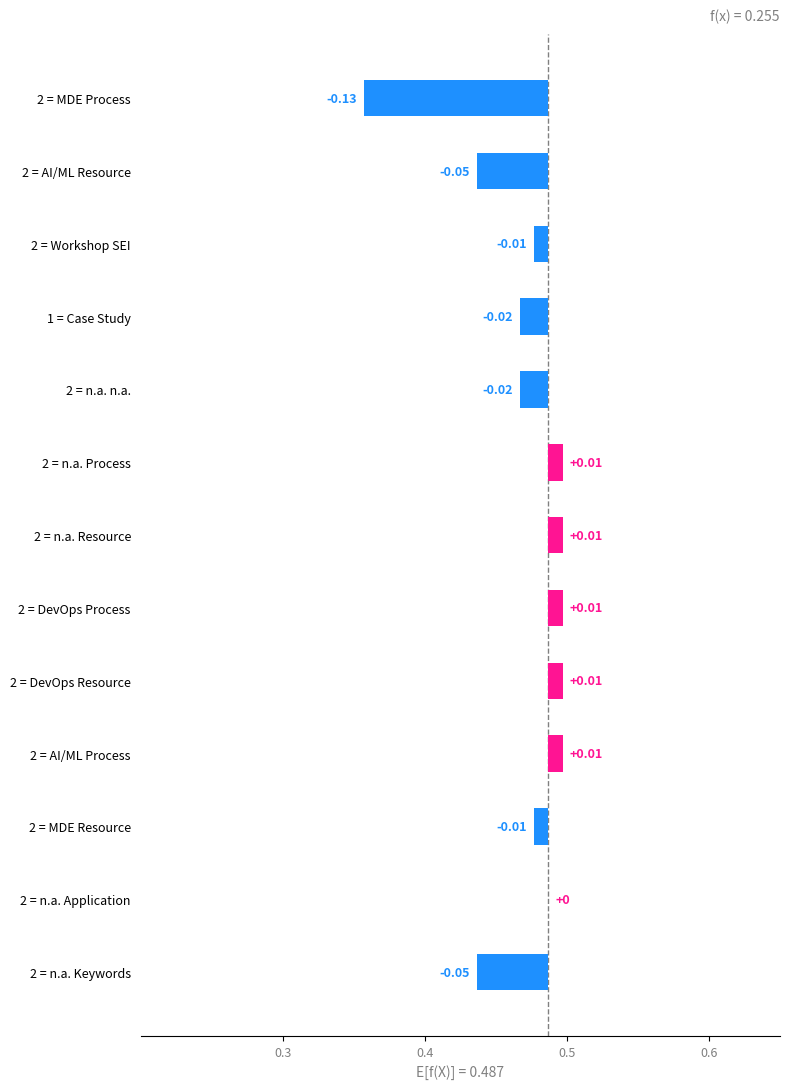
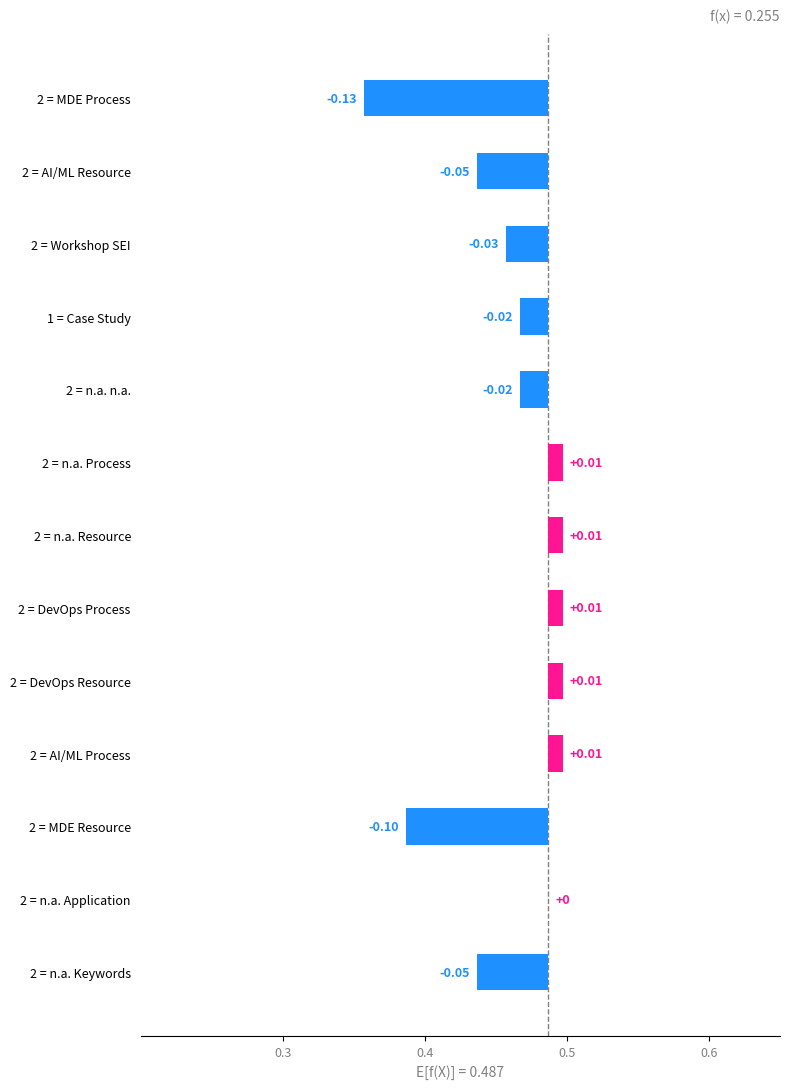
2 = Workshop SEI: -0.01 -> -0.03
2 = MDE Resource: -0.01 -> -0.10
